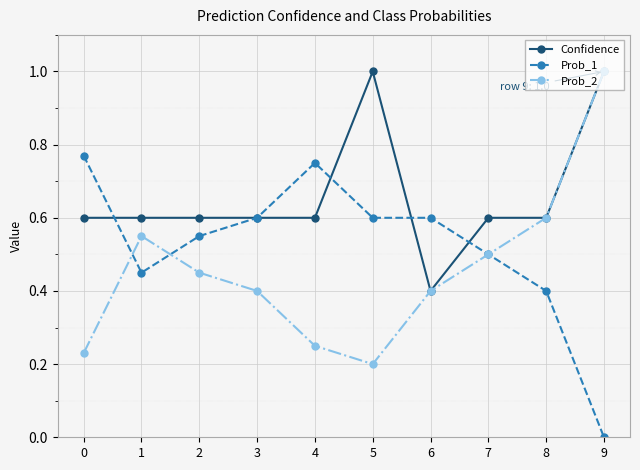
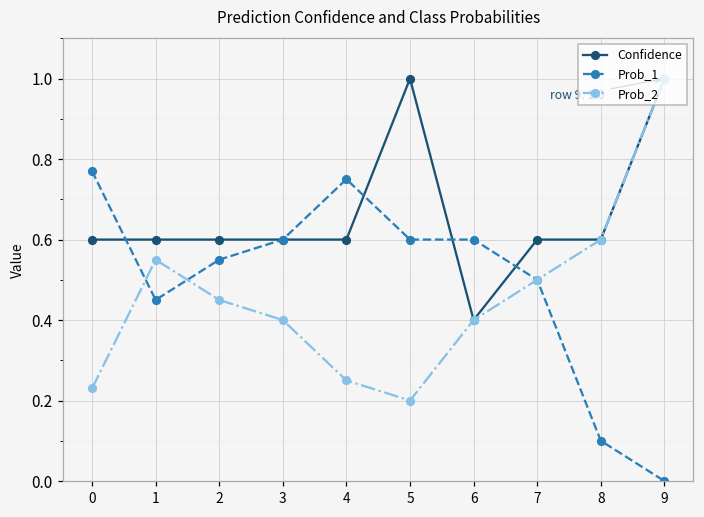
Prob_1, 8: 0.4 -> 0.1
